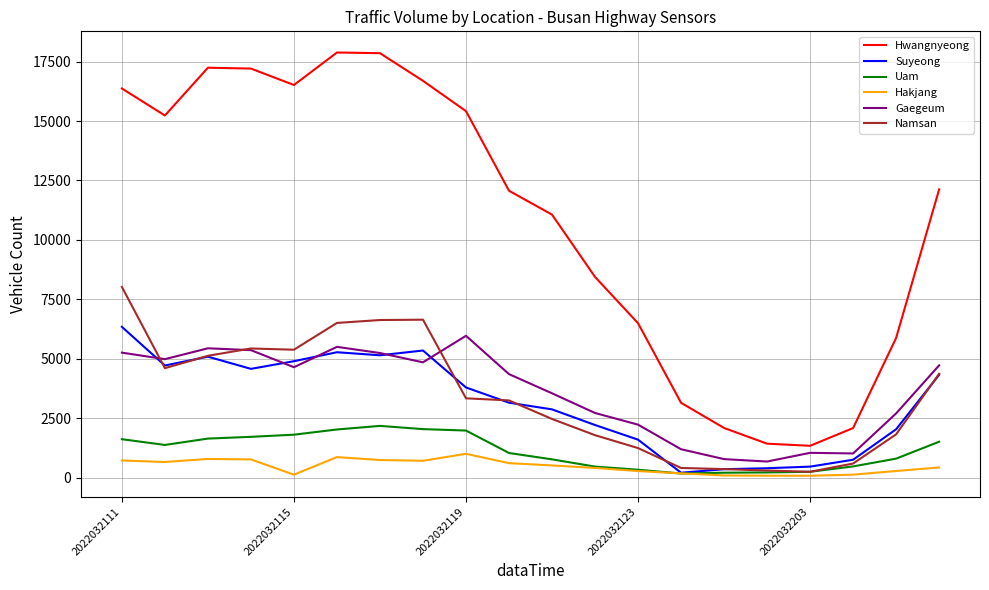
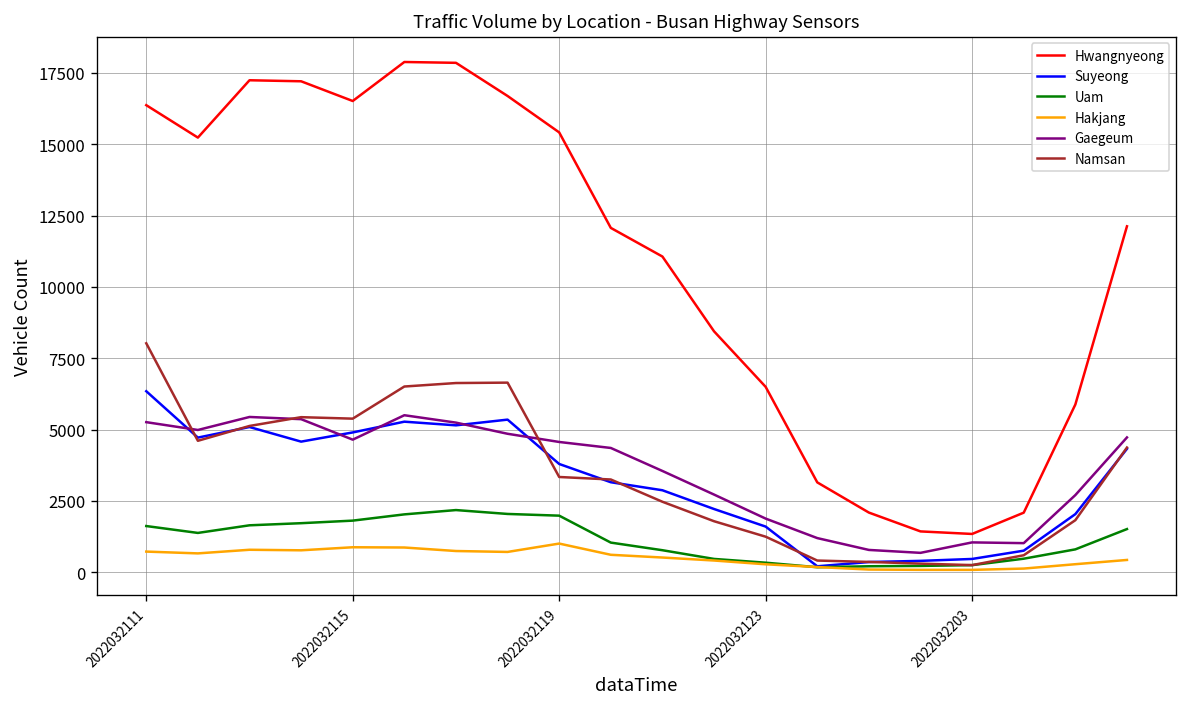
Hakjang, 2022032115: 100 -> 900
Gaegeum, 2022032119: 6000 -> 4600
Gaegeum, 2022032123: 2200 -> 1900
